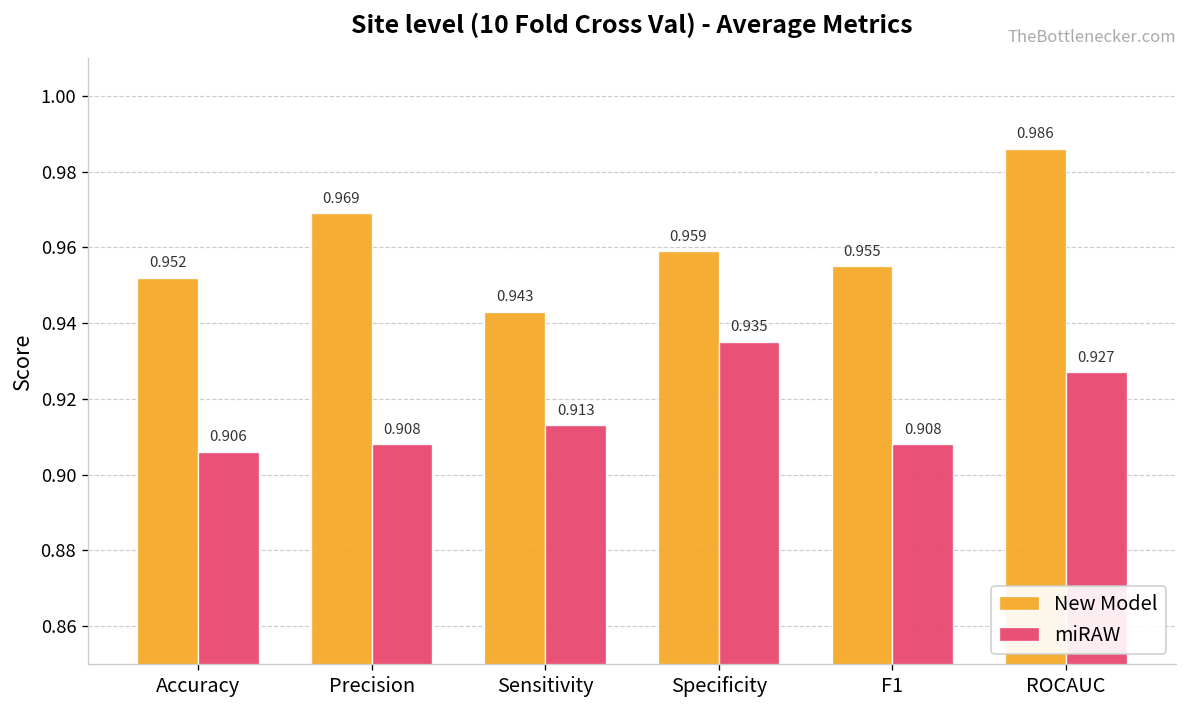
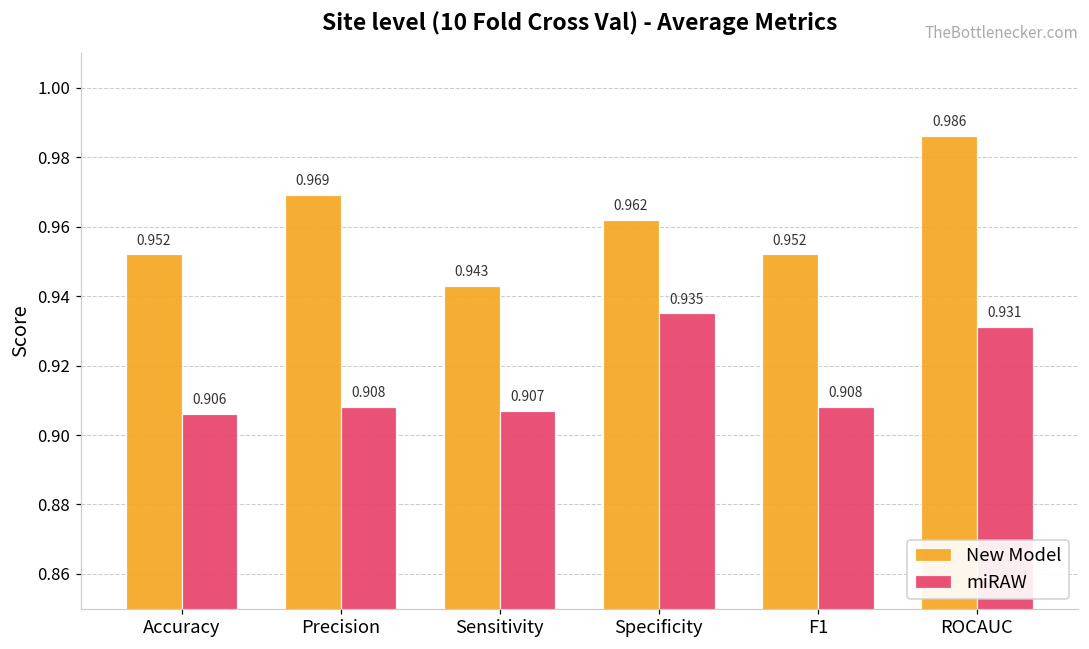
miRAW, Sensitivity: 0.913 -> 0.907
New Model, Specificity: 0.959 -> 0.962
New Model, F1: 0.955 -> 0.952
miRAW, ROCAUC: 0.927 -> 0.931
